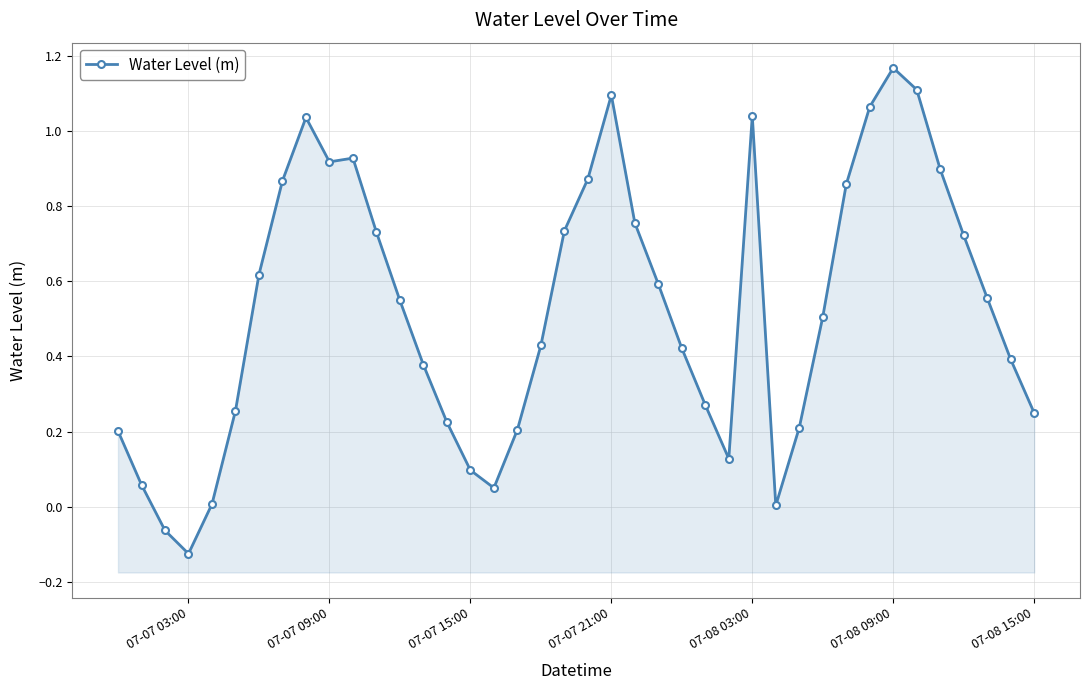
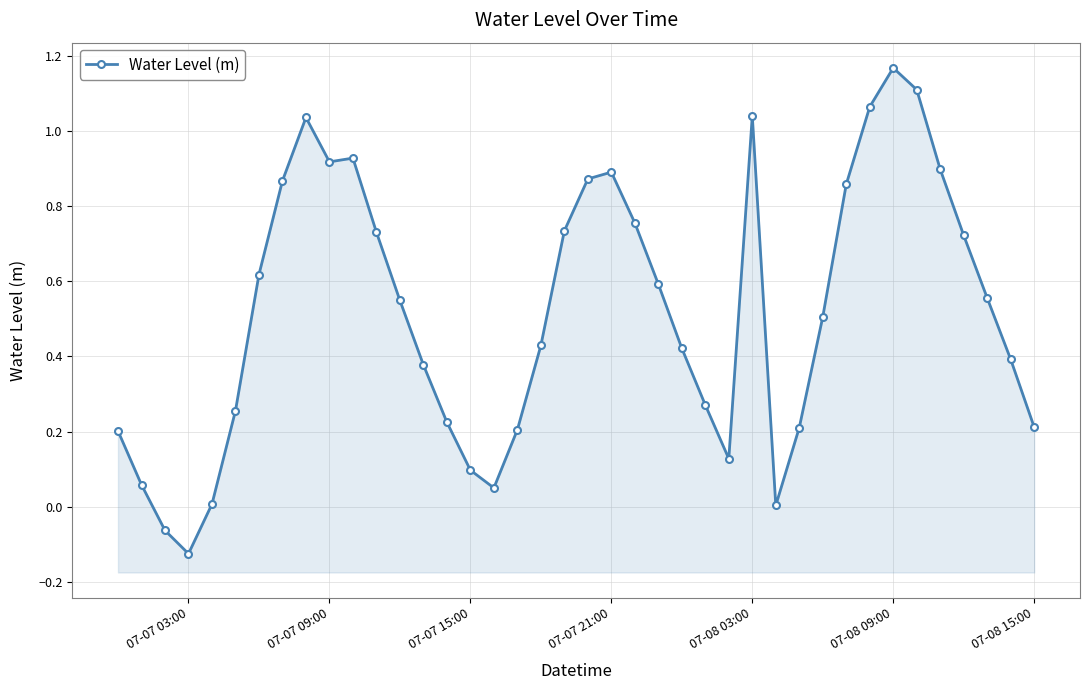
07-07 21:00: 1.10 -> 0.89
07-08 15:00: 0.25 -> 0.21
